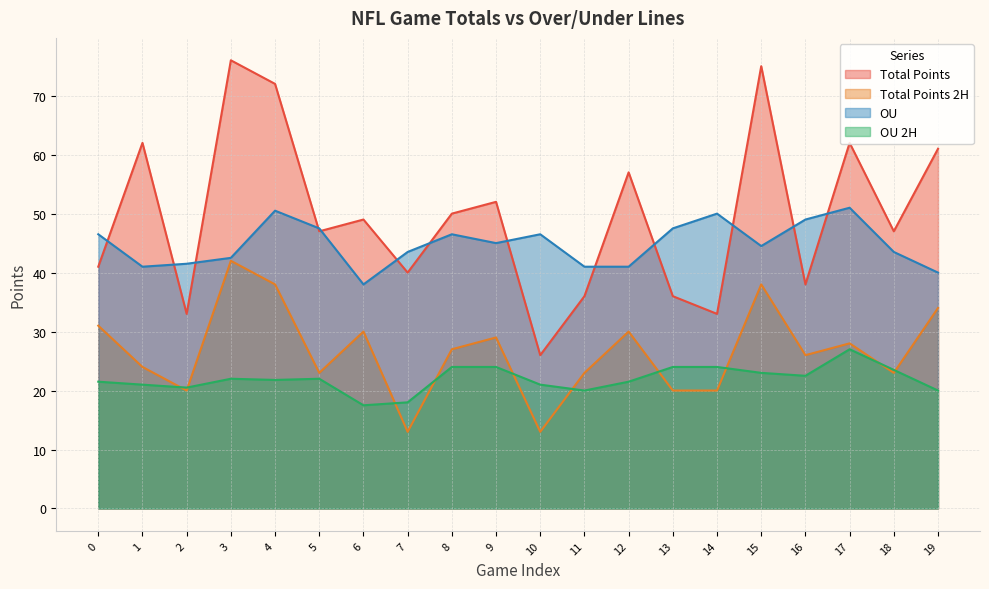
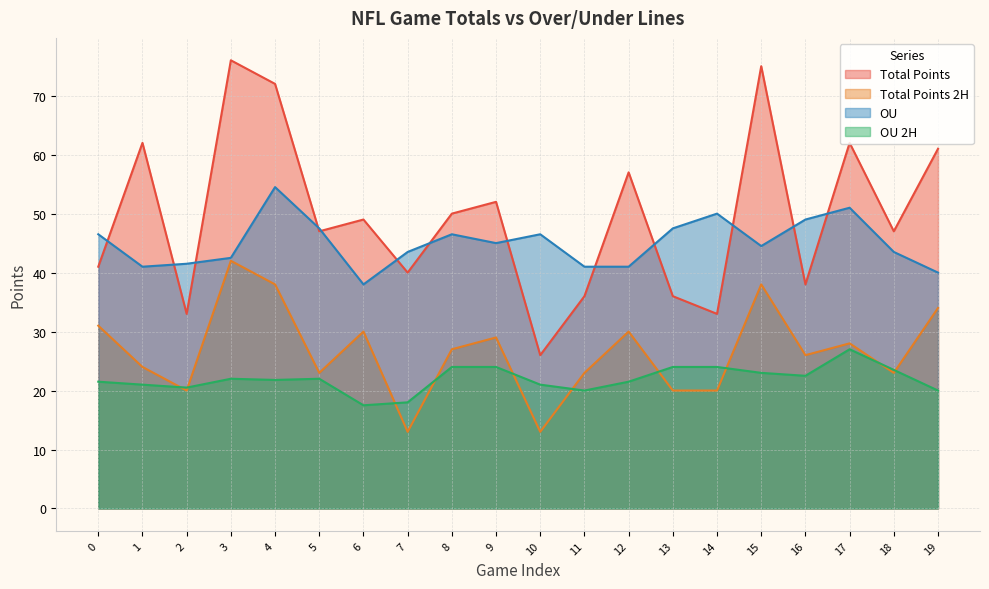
OU, 4: 51 -> 55
